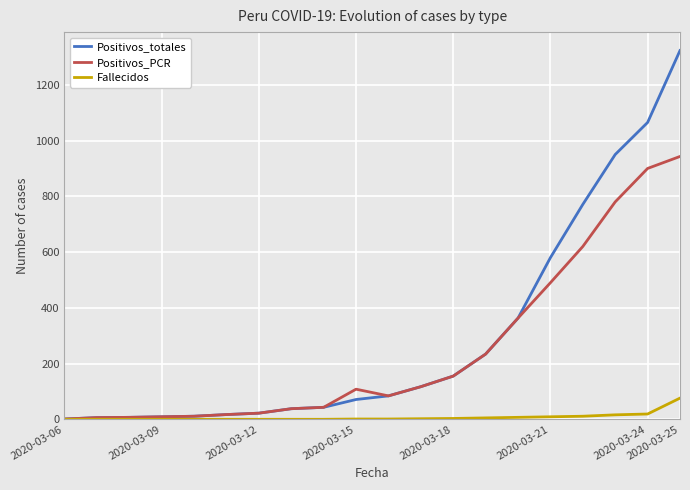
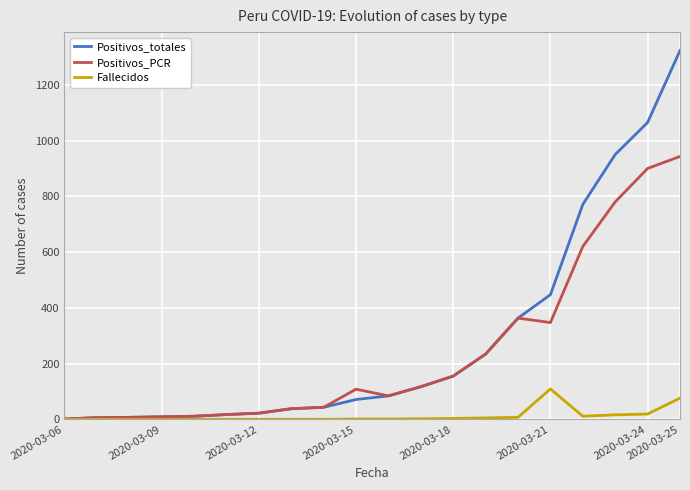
Positivos_totales, 2020-03-21: 580 -> 450
Positivos_PCR, 2020-03-21: 490 -> 350
Fallecidos, 2020-03-21: 10 -> 110
